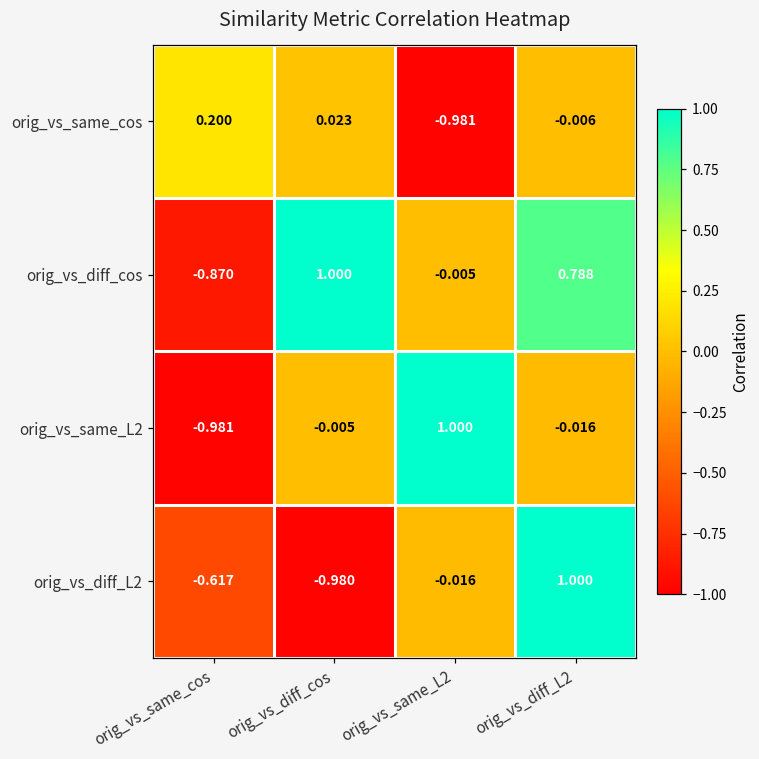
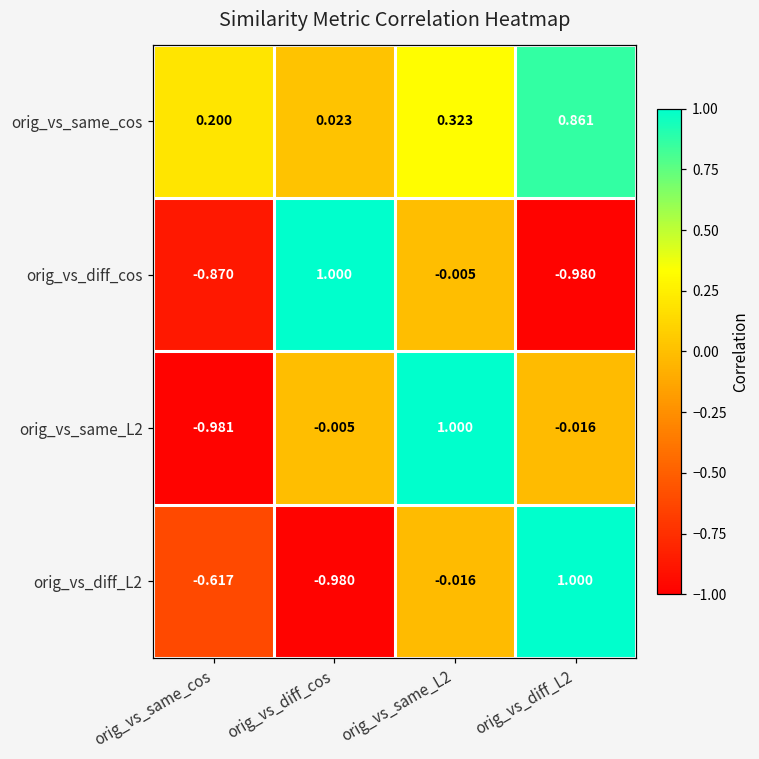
orig_vs_same_cos, orig_vs_same_L2: -0.981 -> 0.323
orig_vs_same_cos, orig_vs_diff_L2: -0.006 -> 0.861
orig_vs_diff_cos, orig_vs_diff_L2: 0.788 -> -0.980
